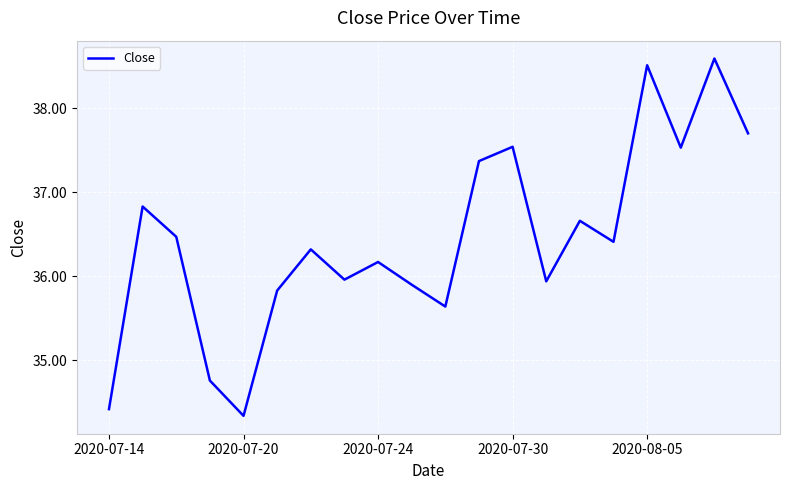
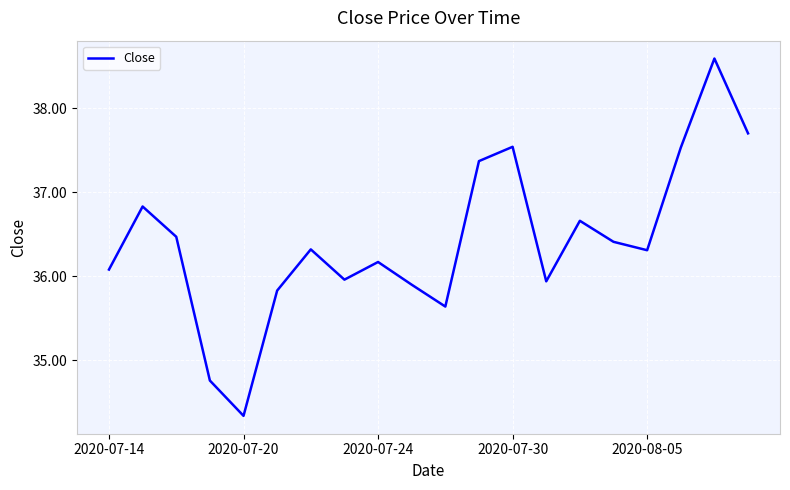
2020-07-14: 34.4 -> 36.1
2020-08-05: 38.5 -> 36.3
